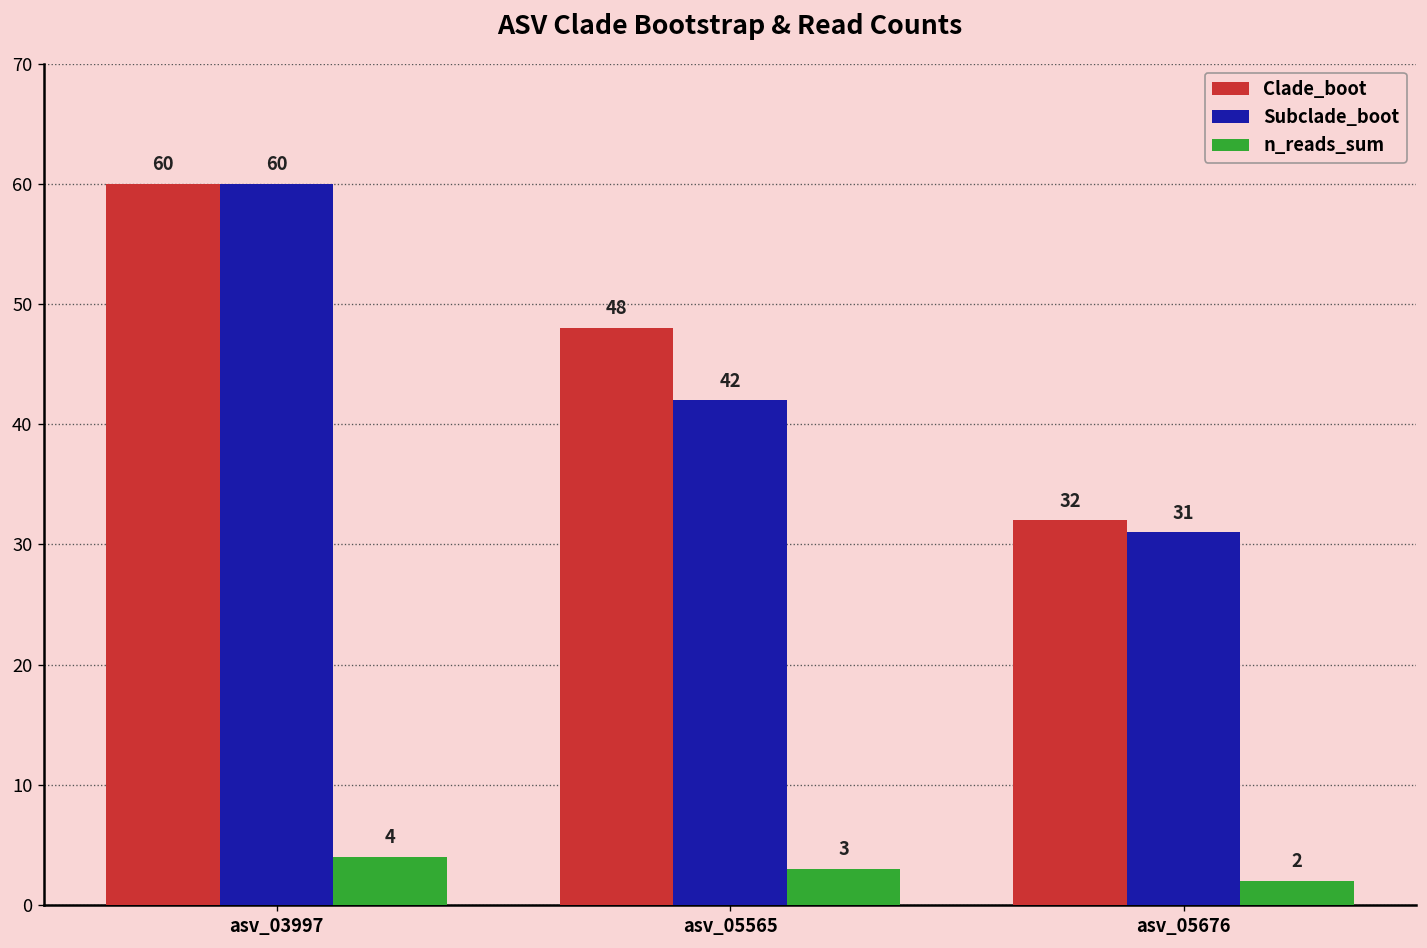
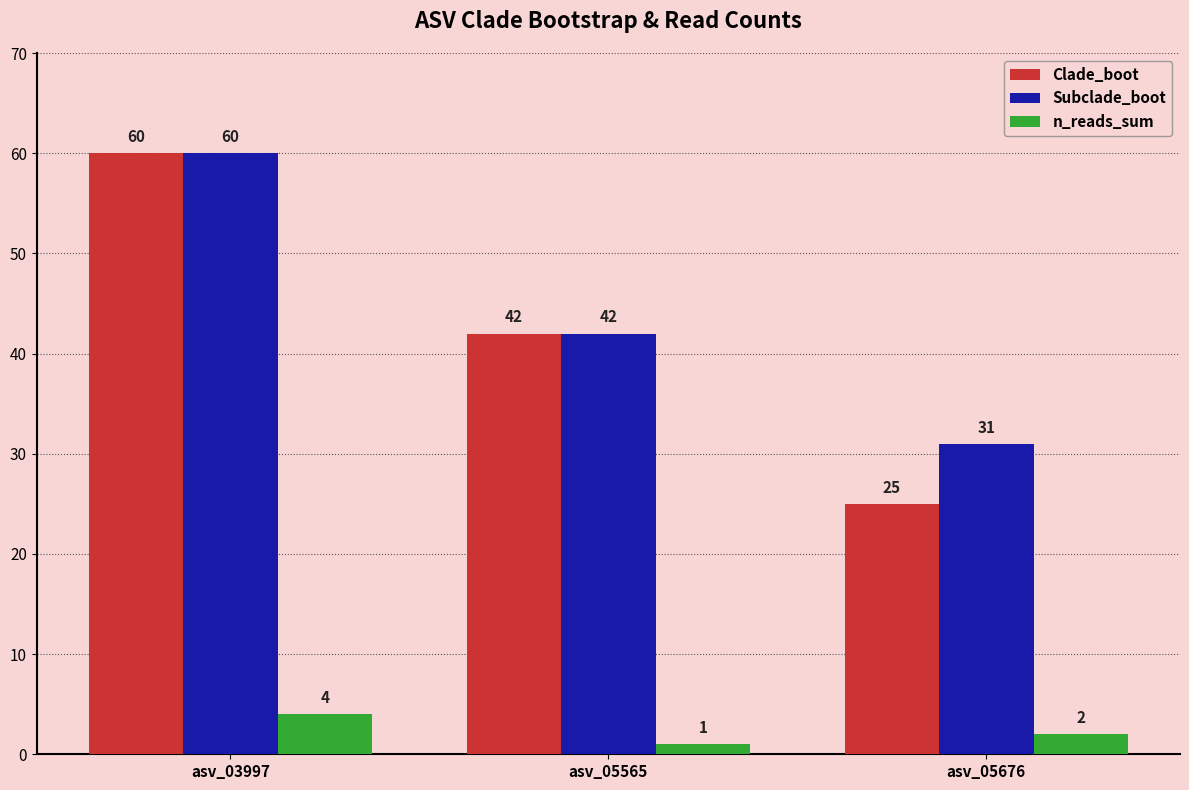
Clade_boot, asv_05565: 48 -> 42
n_reads_sum, asv_05565: 3 -> 1
Clade_boot, asv_05676: 32 -> 25
